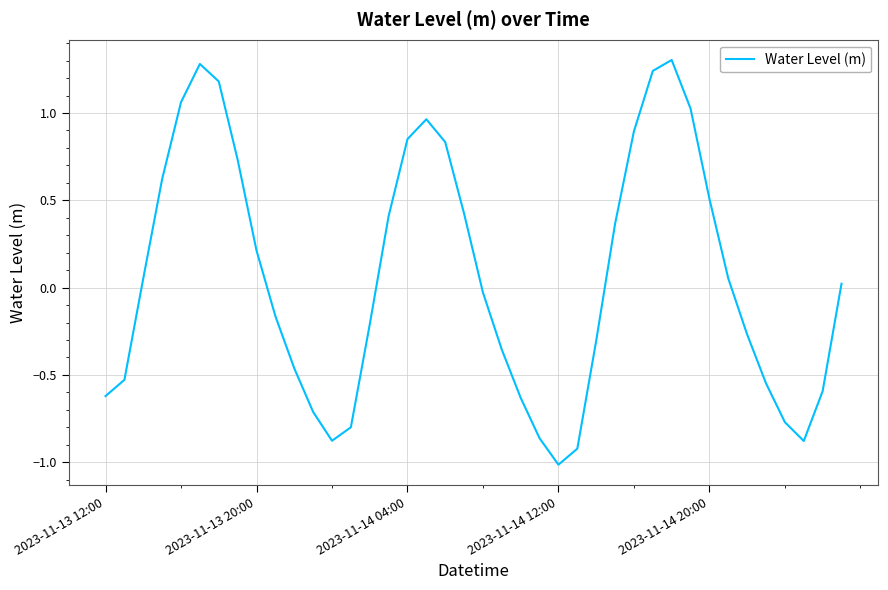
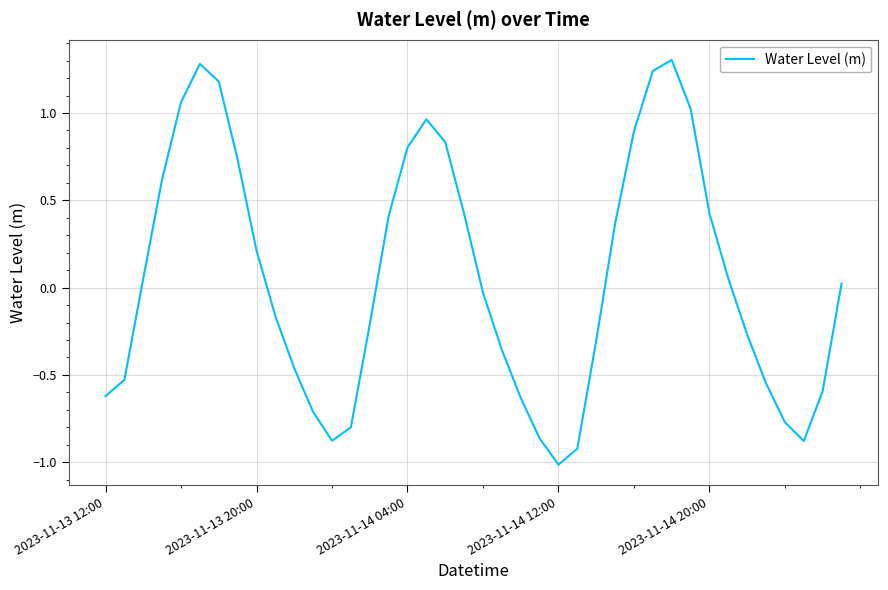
2023-11-14 04:00: 0.85 -> 0.80
2023-11-14 20:00: 0.51 -> 0.43
